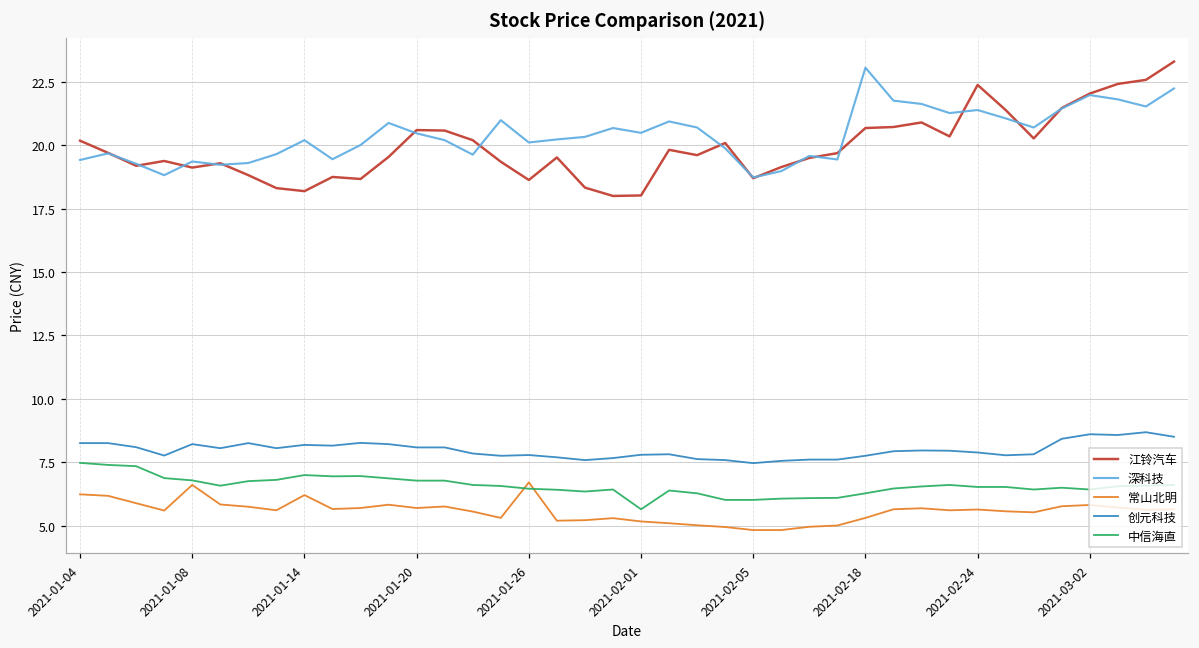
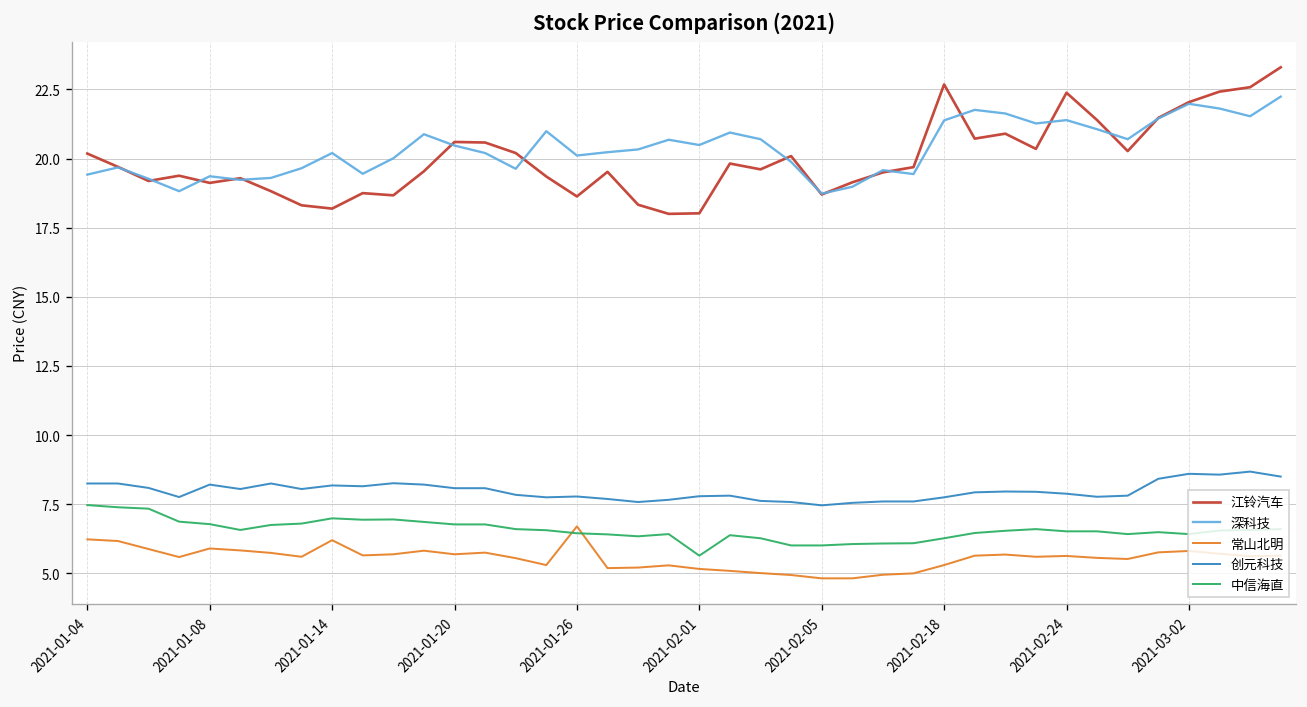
常山北明, 2021-01-08: 6.6 -> 5.9
江铃汽车, 2021-02-18: 20.7 -> 22.7
深科技, 2021-02-18: 23.1 -> 21.4
